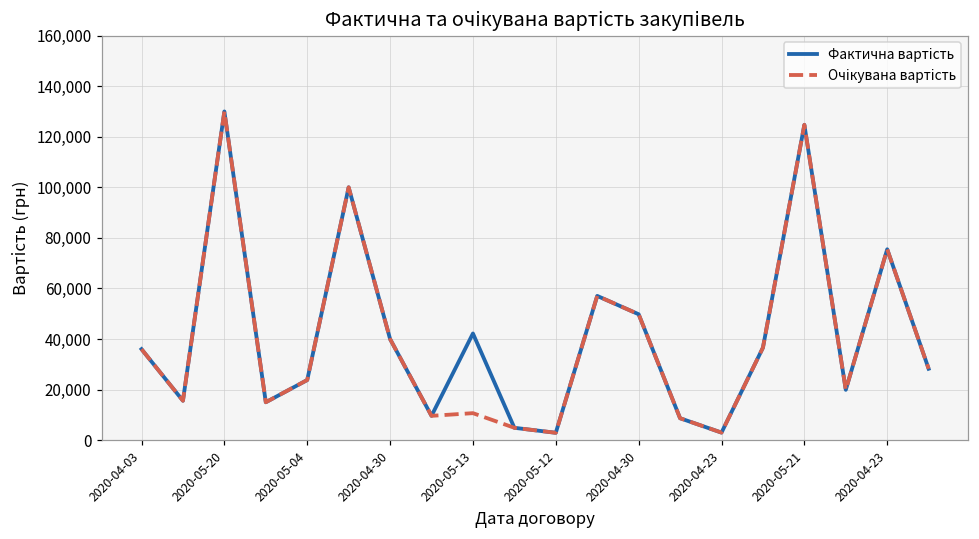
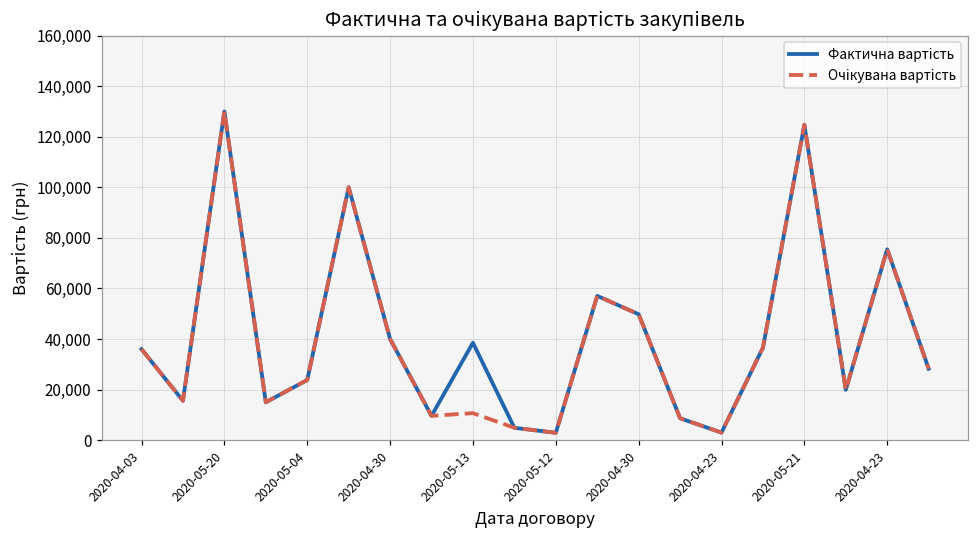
Фактична вартість, 2020-05-13: 42,000 -> 39,000
